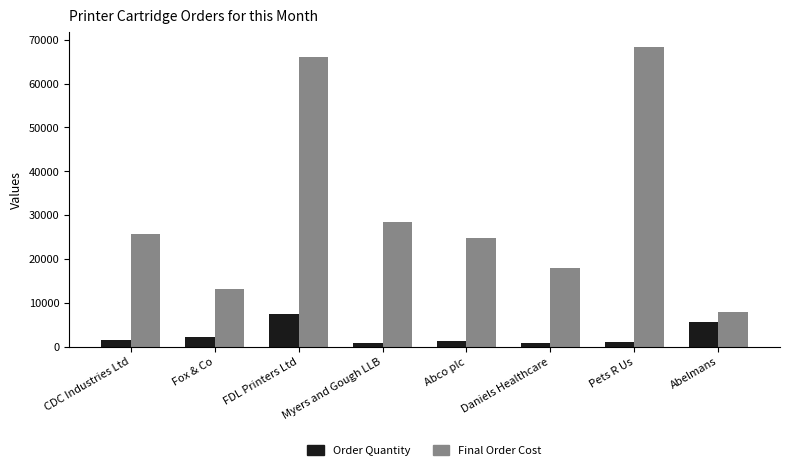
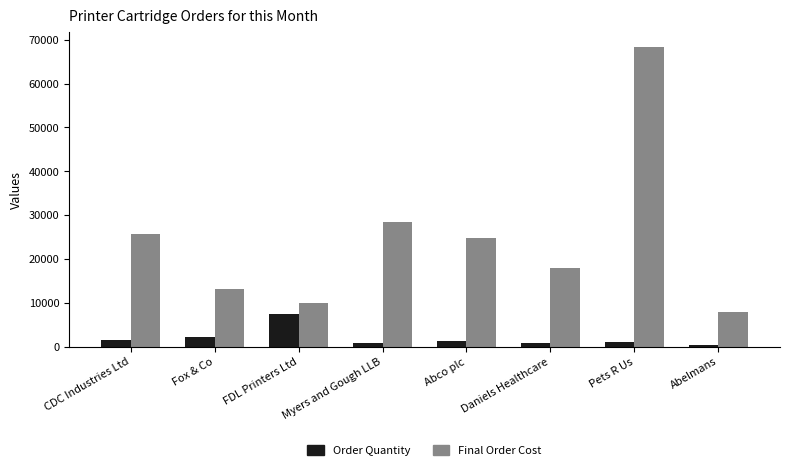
Final Order Cost, FDL Printers Ltd: 66000 -> 10000
Order Quantity, Abelmans: 6000 -> 0
